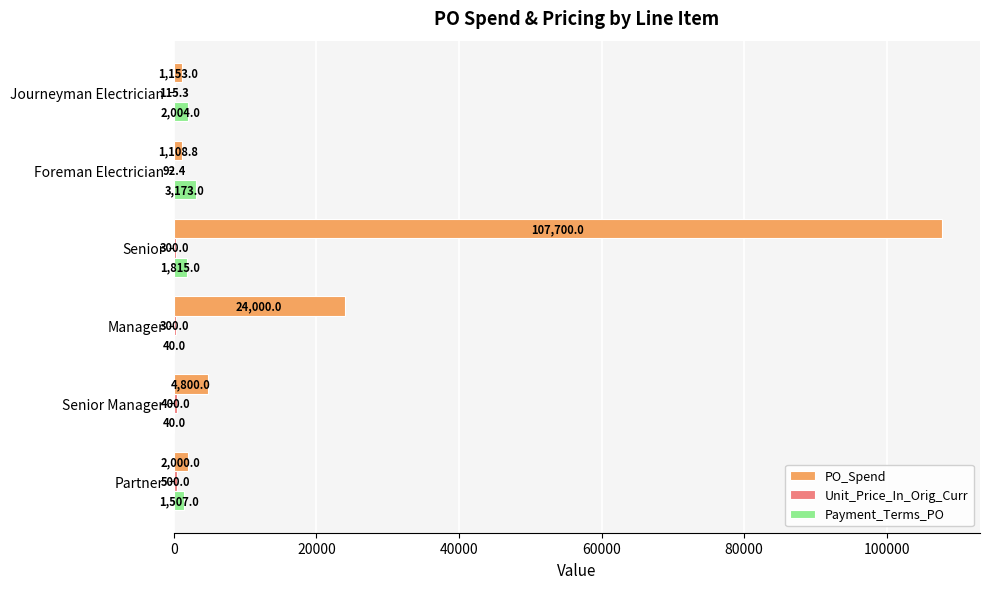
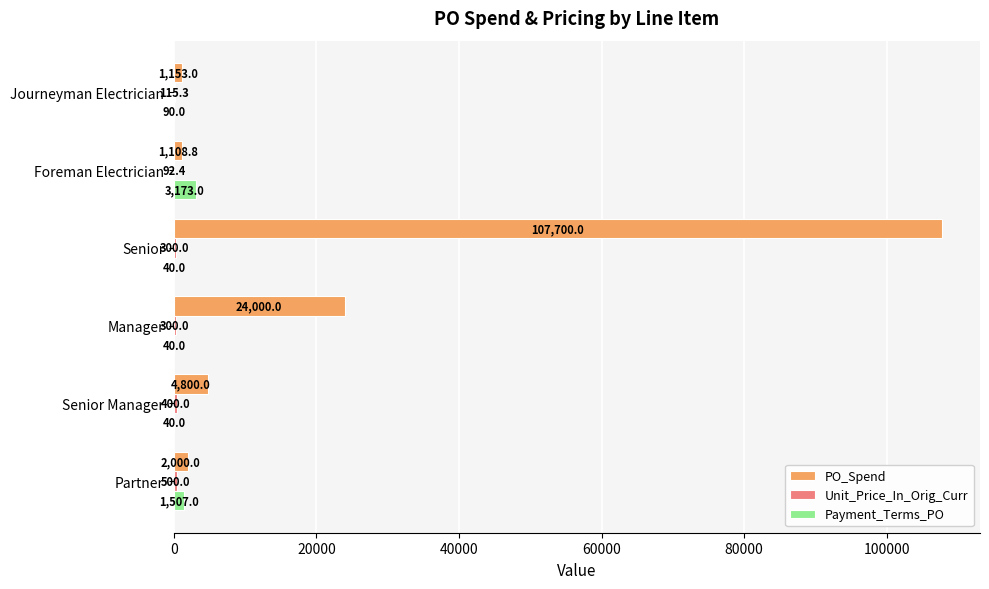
Payment_Terms_PO, Journeyman Electrician: 2,004.0 -> 90.0
Payment_Terms_PO, Senior: 1,815.0 -> 40.0
